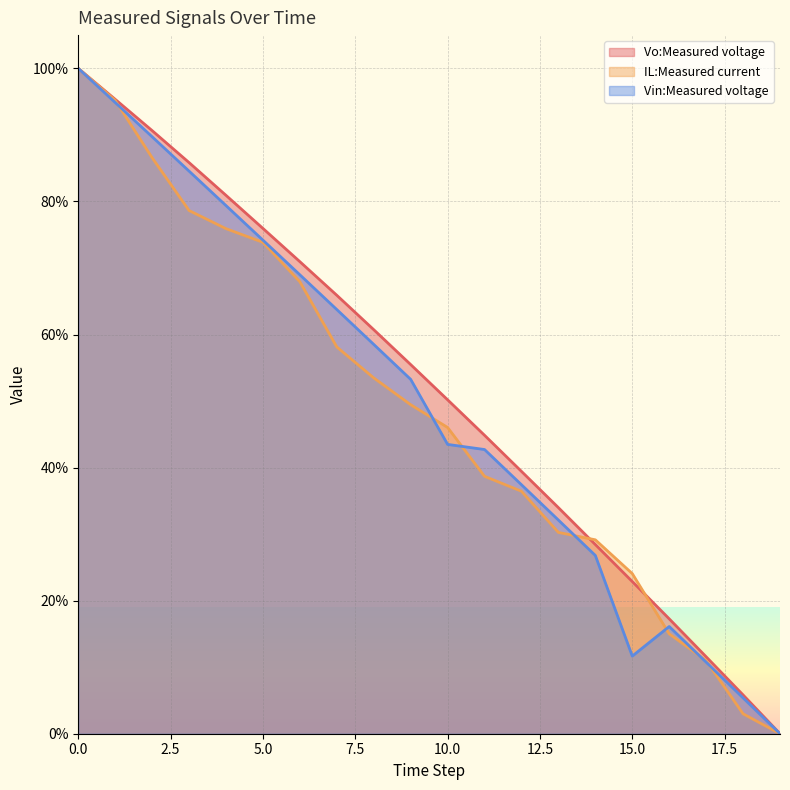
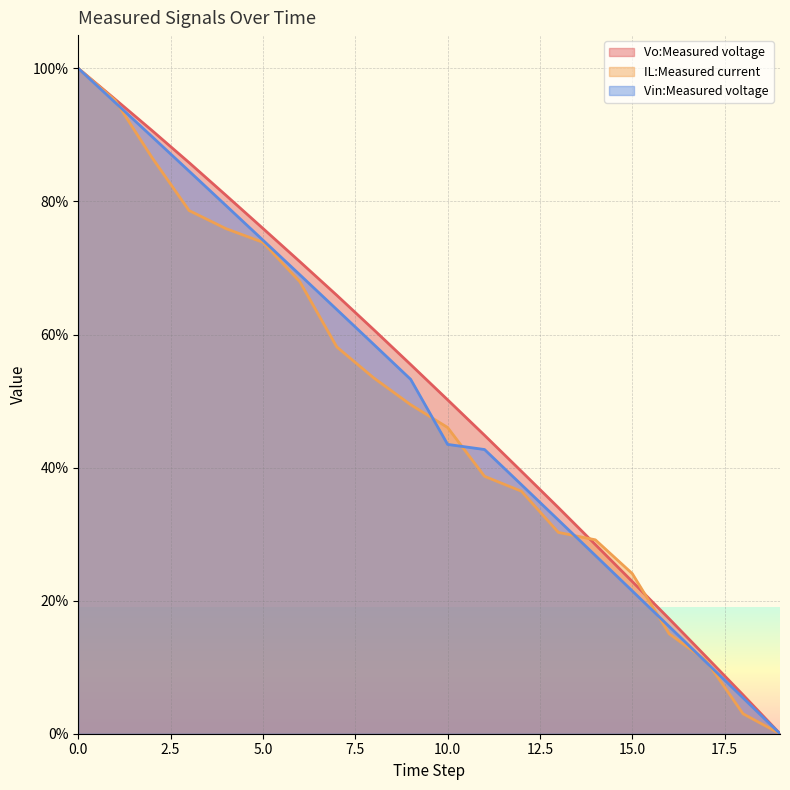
Vin:Measured voltage, 15.0: 12% -> 21%
